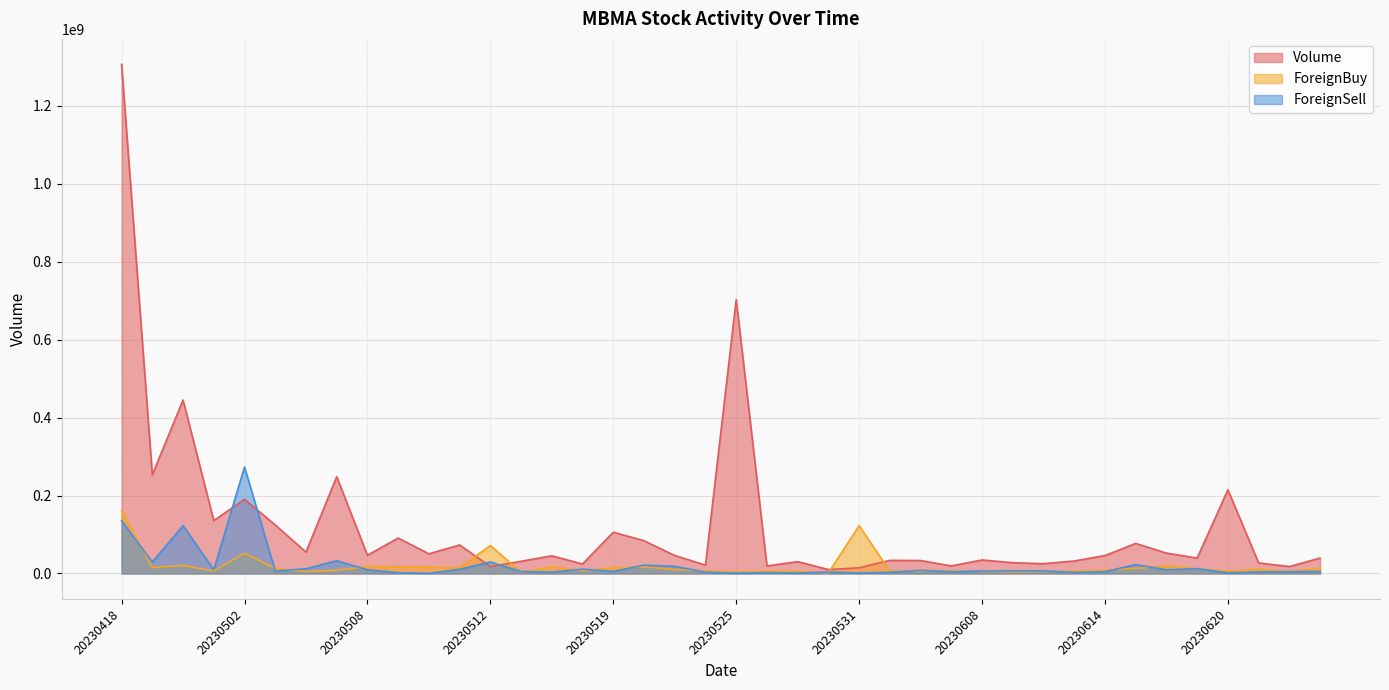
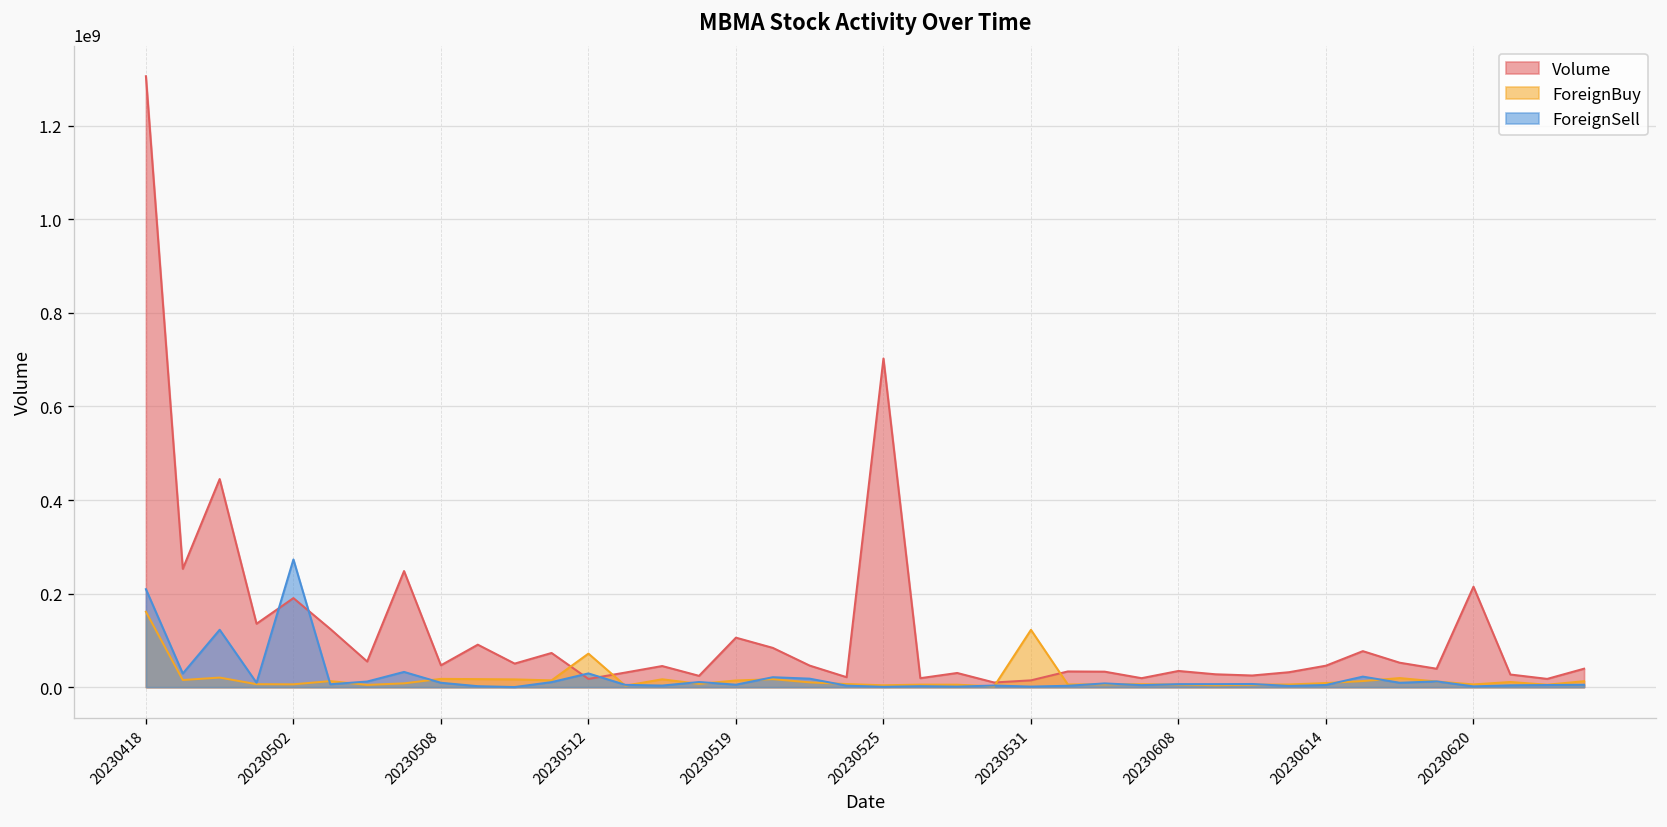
ForeignSell, 20230418: 140000000 -> 210000000
ForeignBuy, 20230502: 50000000 -> 10000000
